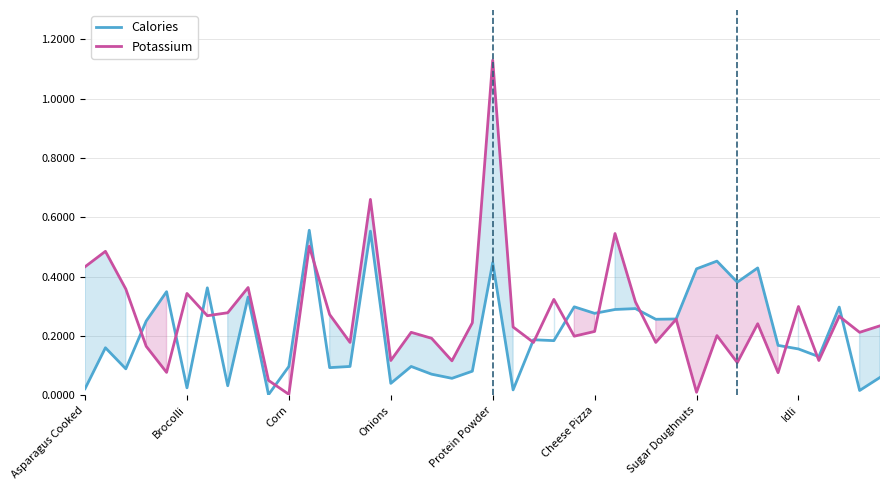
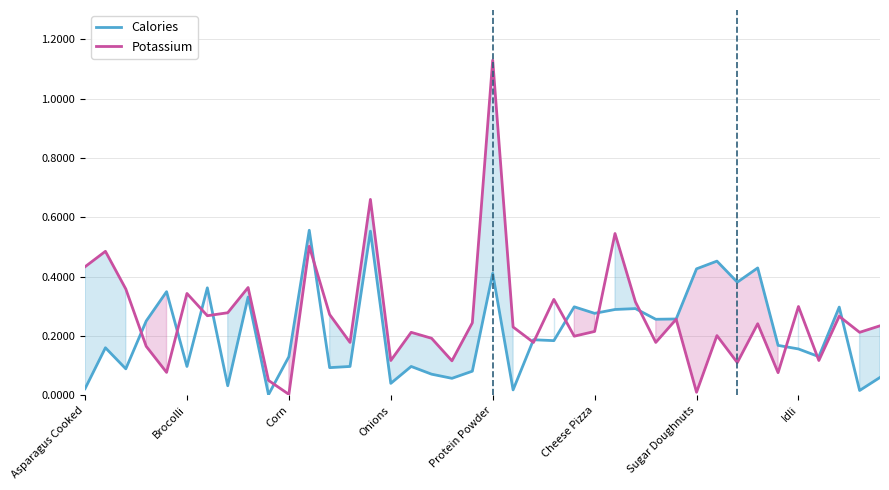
Calories, Brocolli: 0.03 -> 0.10
Calories, Corn: 0.10 -> 0.13
Calories, Protein Powder: 0.45 -> 0.41
